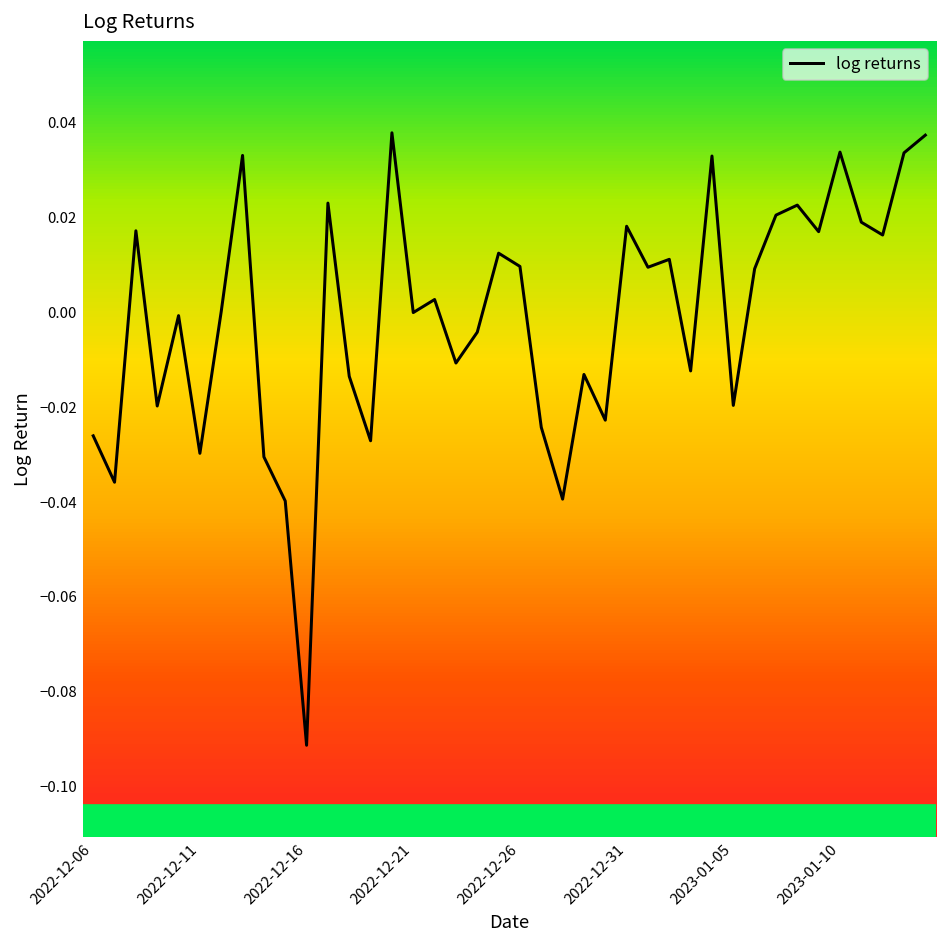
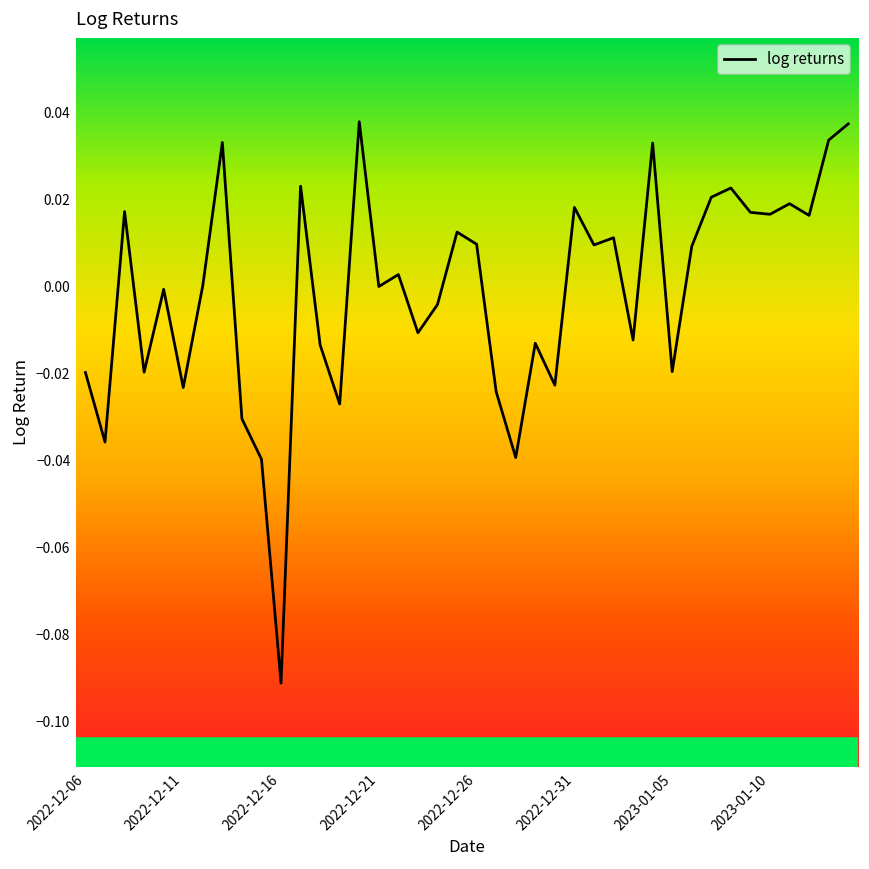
2022-12-06: -0.026 -> -0.020
2022-12-11: -0.030 -> -0.023
2023-01-10: 0.034 -> 0.017
